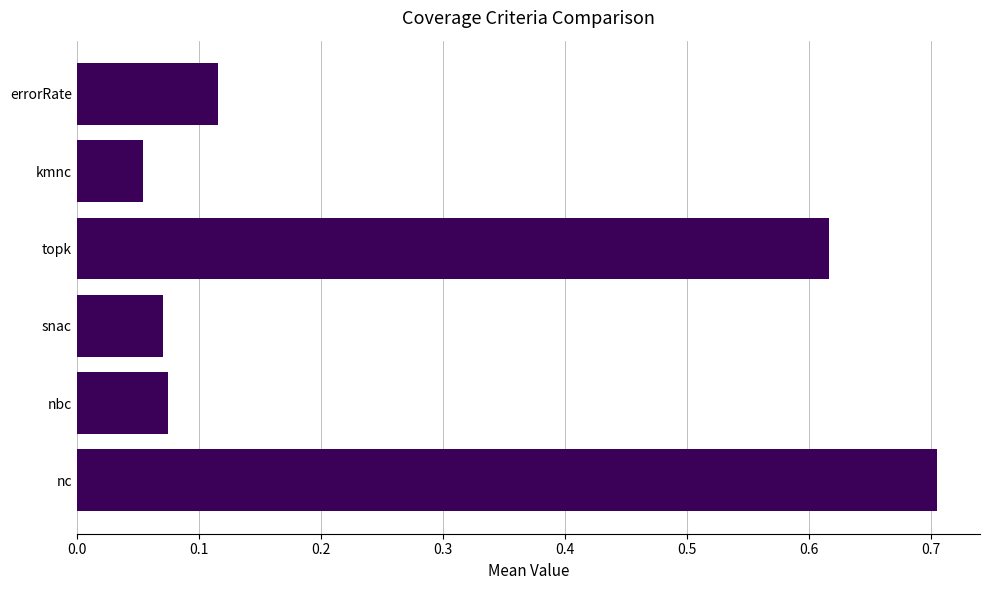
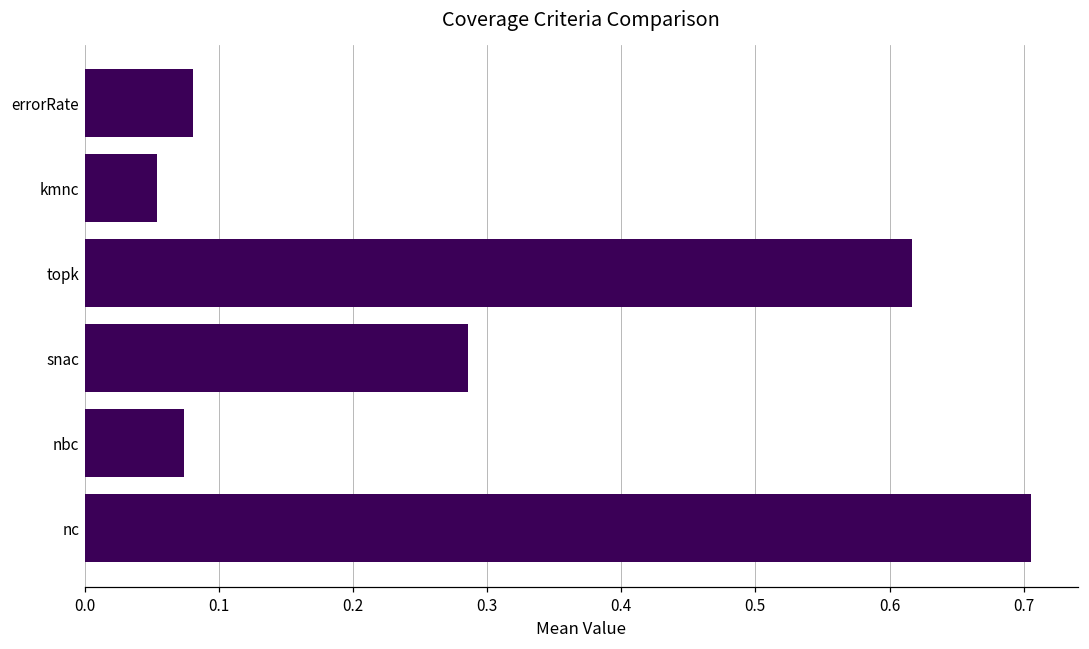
errorRate: 0.116 -> 0.081
snac: 0.071 -> 0.285
